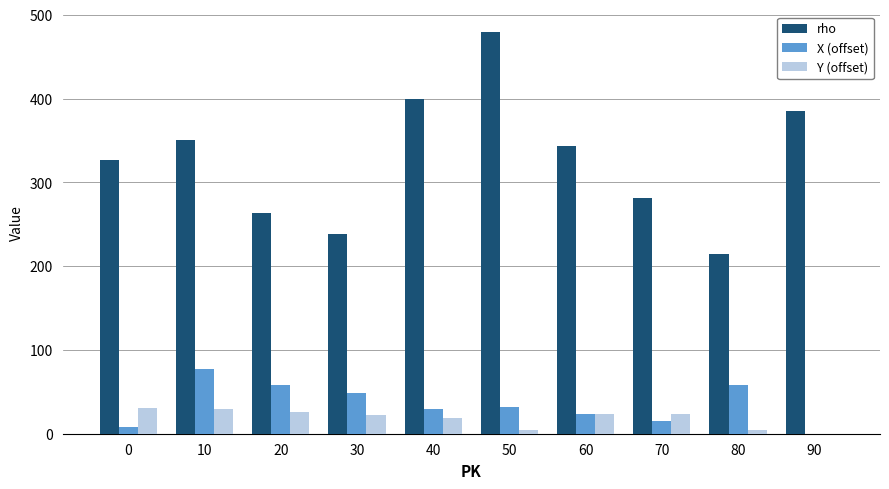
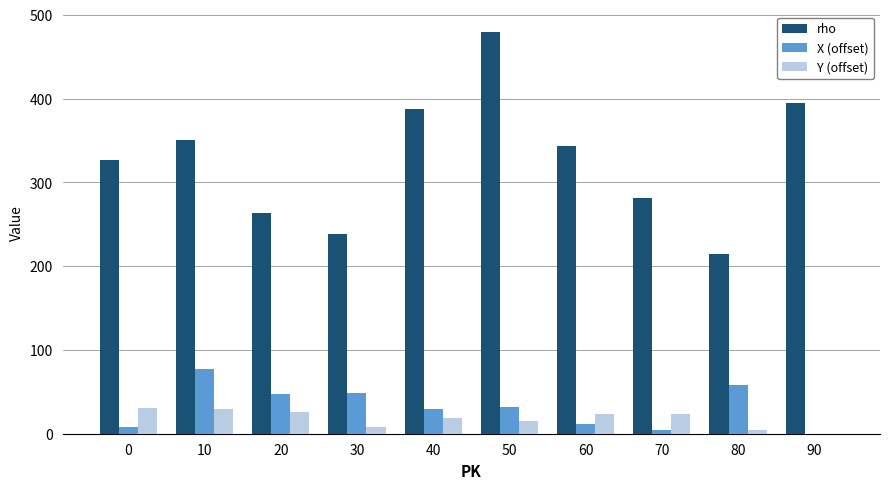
X (offset), 20: 60 -> 50
Y (offset), 30: 20 -> 10
rho, 40: 400 -> 390
Y (offset), 50: 10 -> 20
X (offset), 60: 20 -> 10
X (offset), 70: 20 -> 10
rho, 90: 390 -> 400
